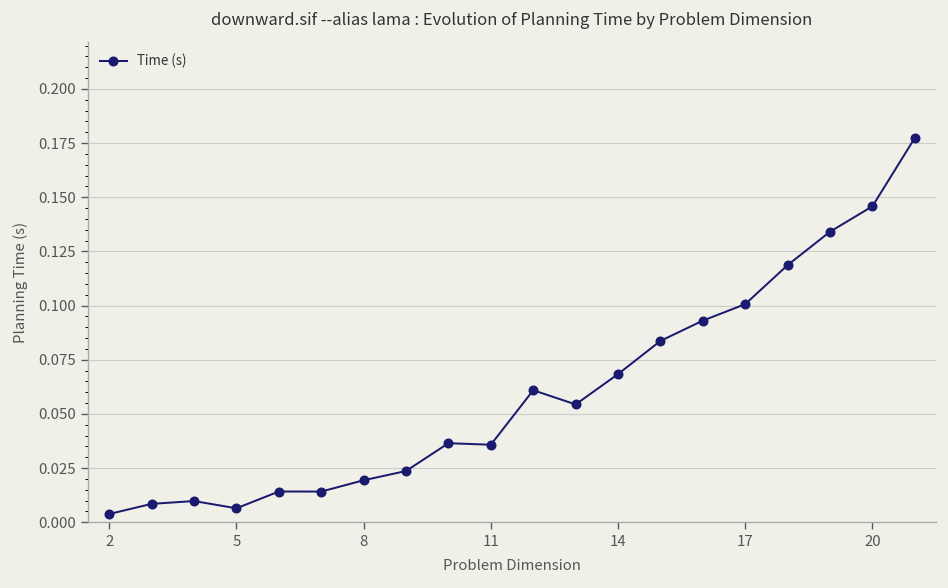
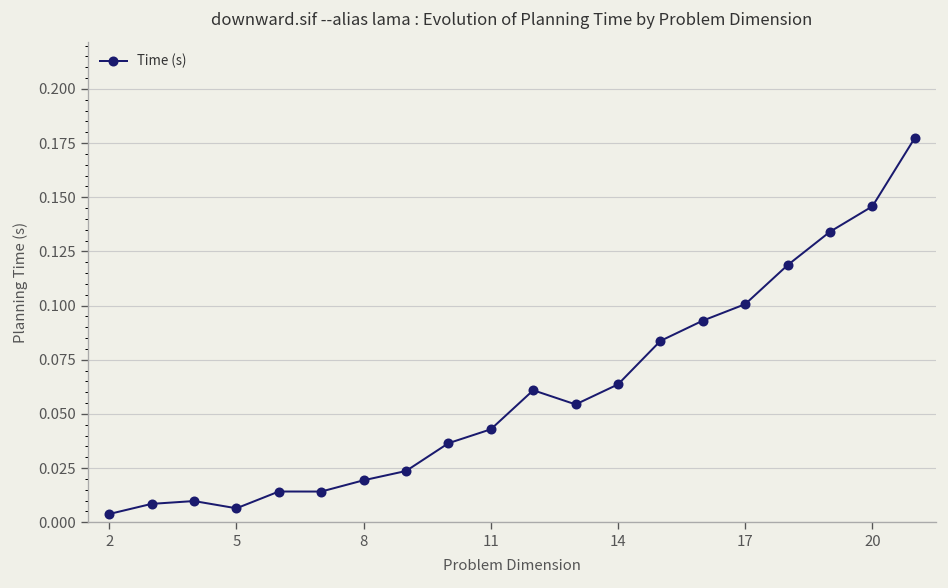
11: 0.036 -> 0.043
14: 0.068 -> 0.064
